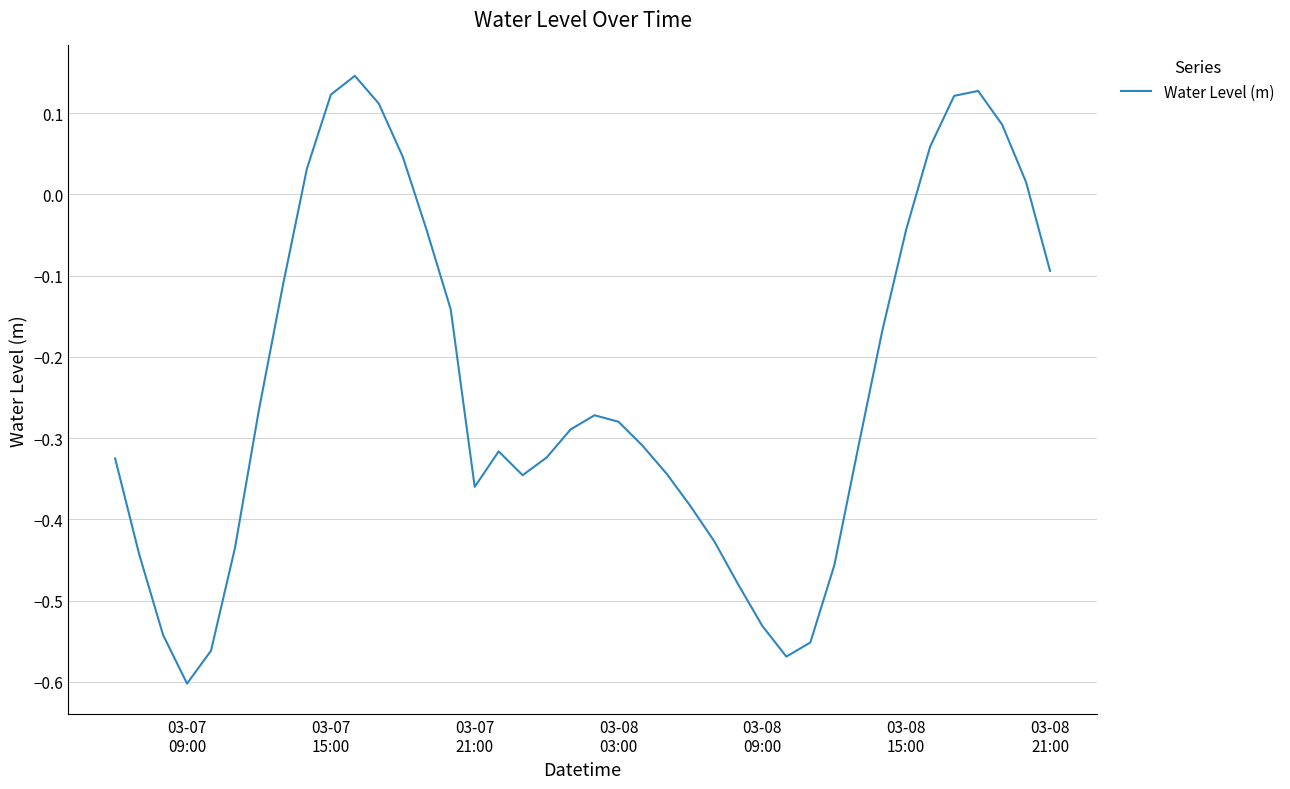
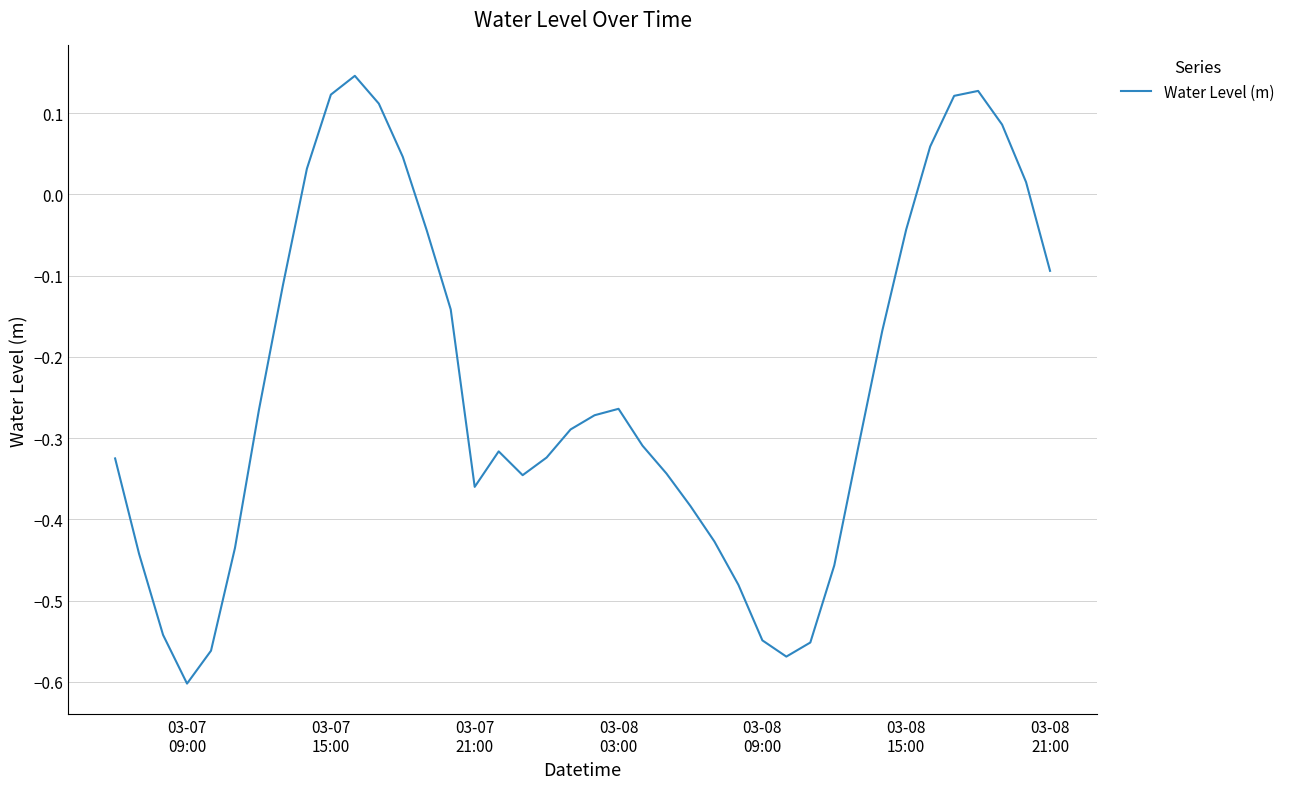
03-08 03:00: -0.28 -> -0.26
03-08 09:00: -0.53 -> -0.55
